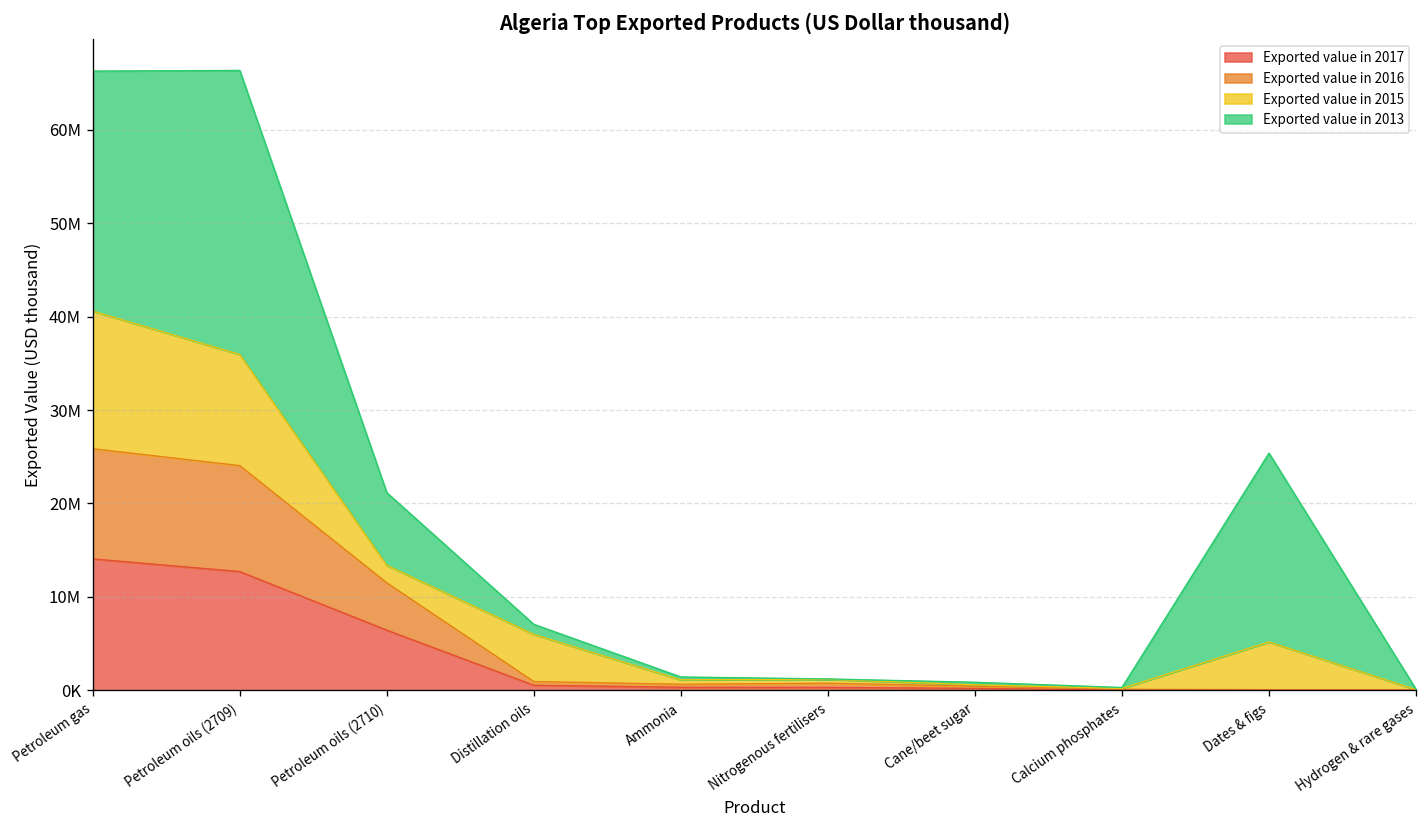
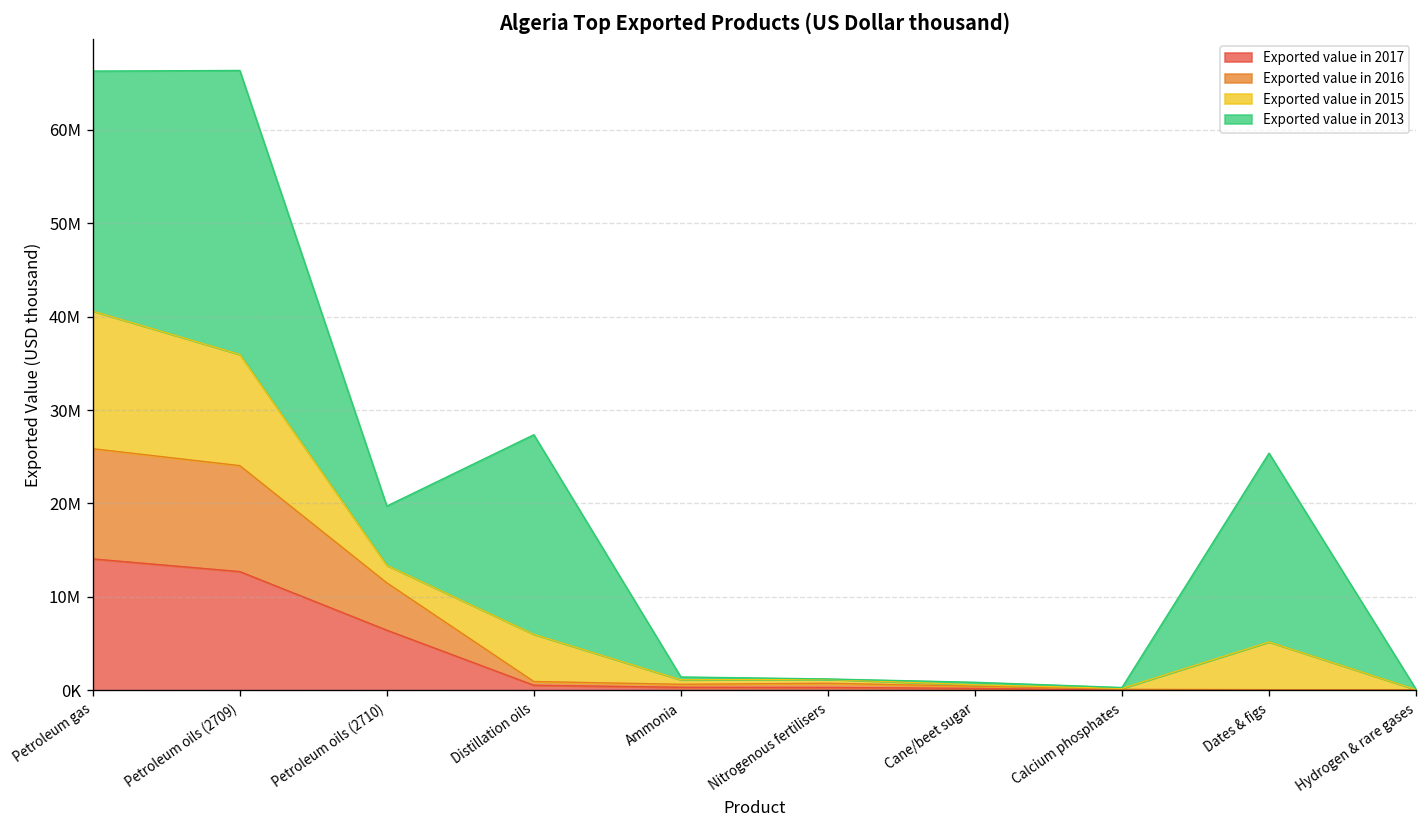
Exported value in 2013, Petroleum oils (2710): 8000000 -> 6000000
Exported value in 2013, Distillation oils: 1000000 -> 21000000
